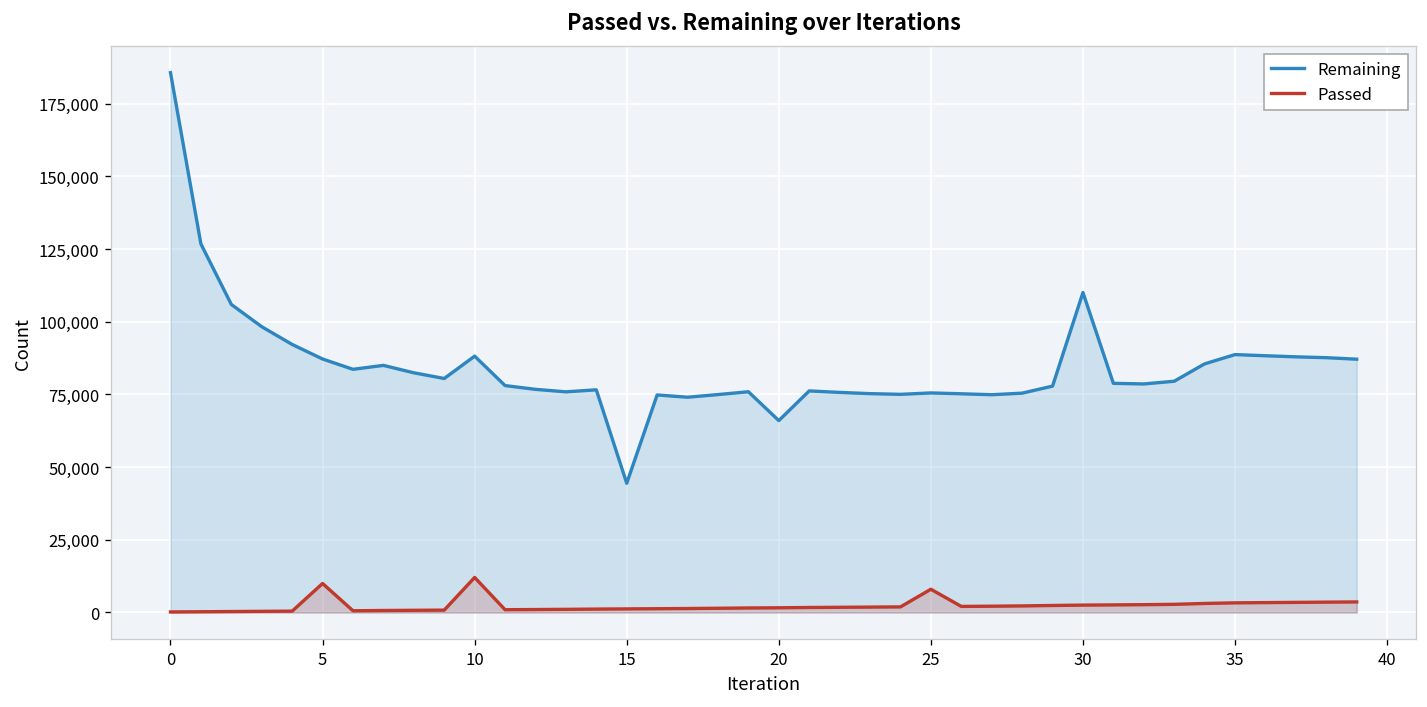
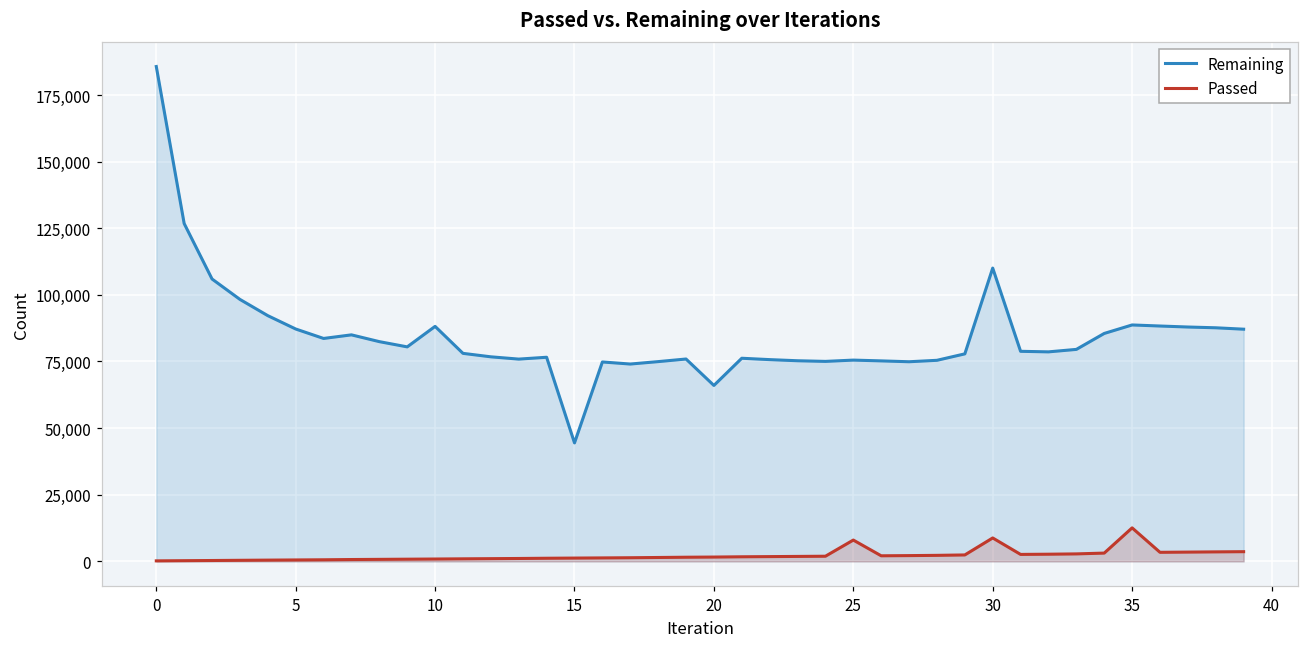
Passed, 5: 10,000 -> 1,000
Passed, 10: 12,000 -> 1,000
Passed, 30: 3,000 -> 9,000
Passed, 35: 3,000 -> 13,000
